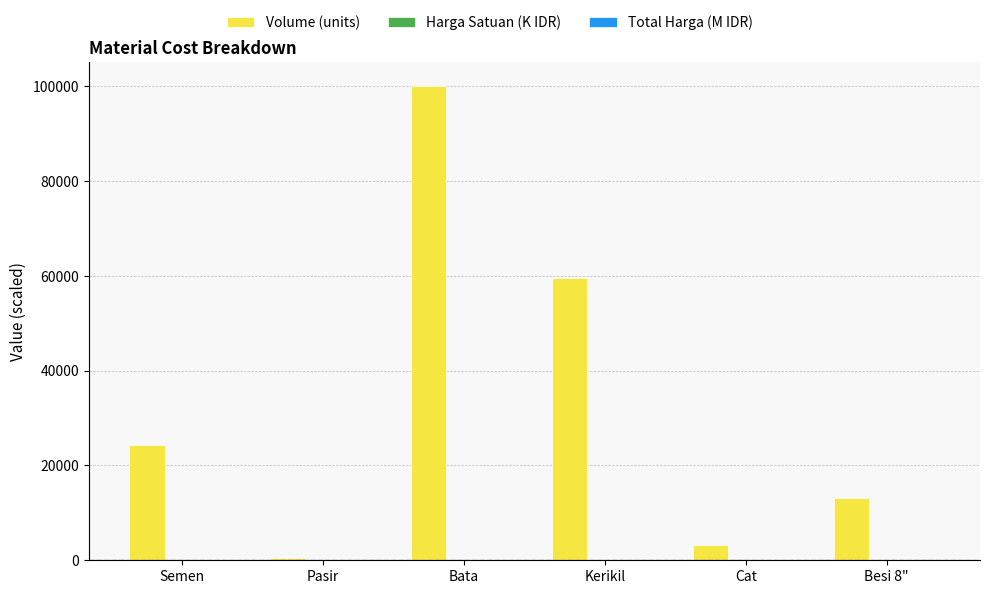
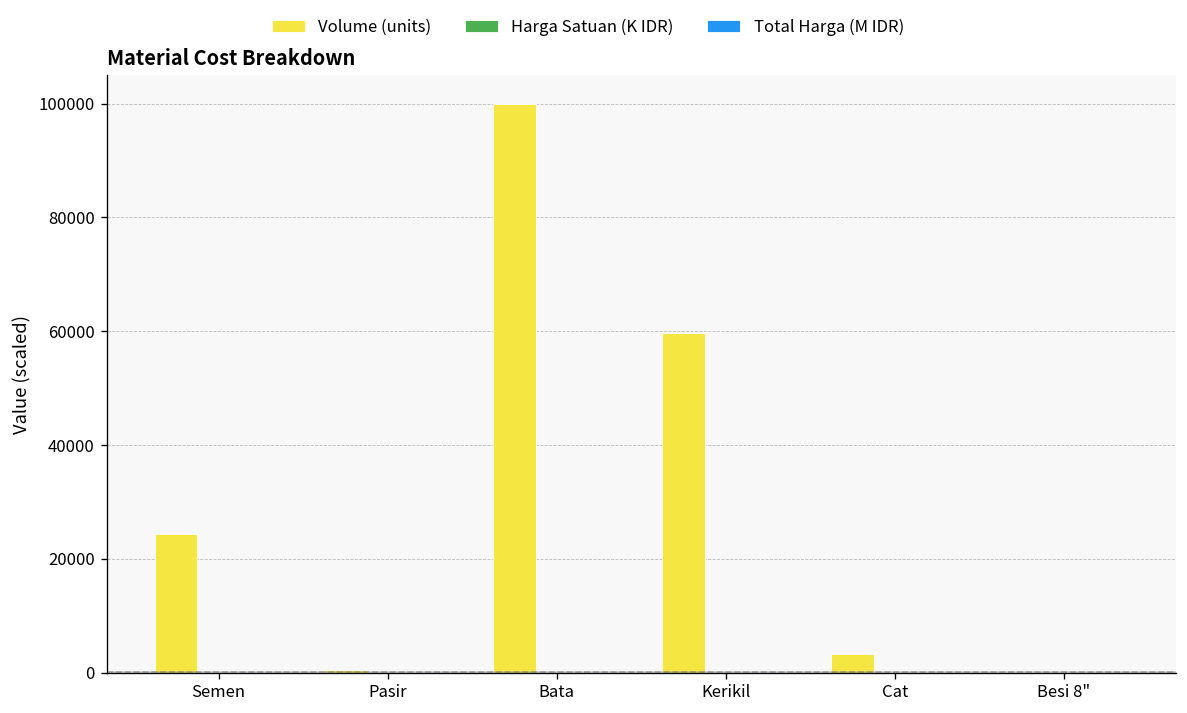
Volume (units), Besi 8": 13000 -> 0
